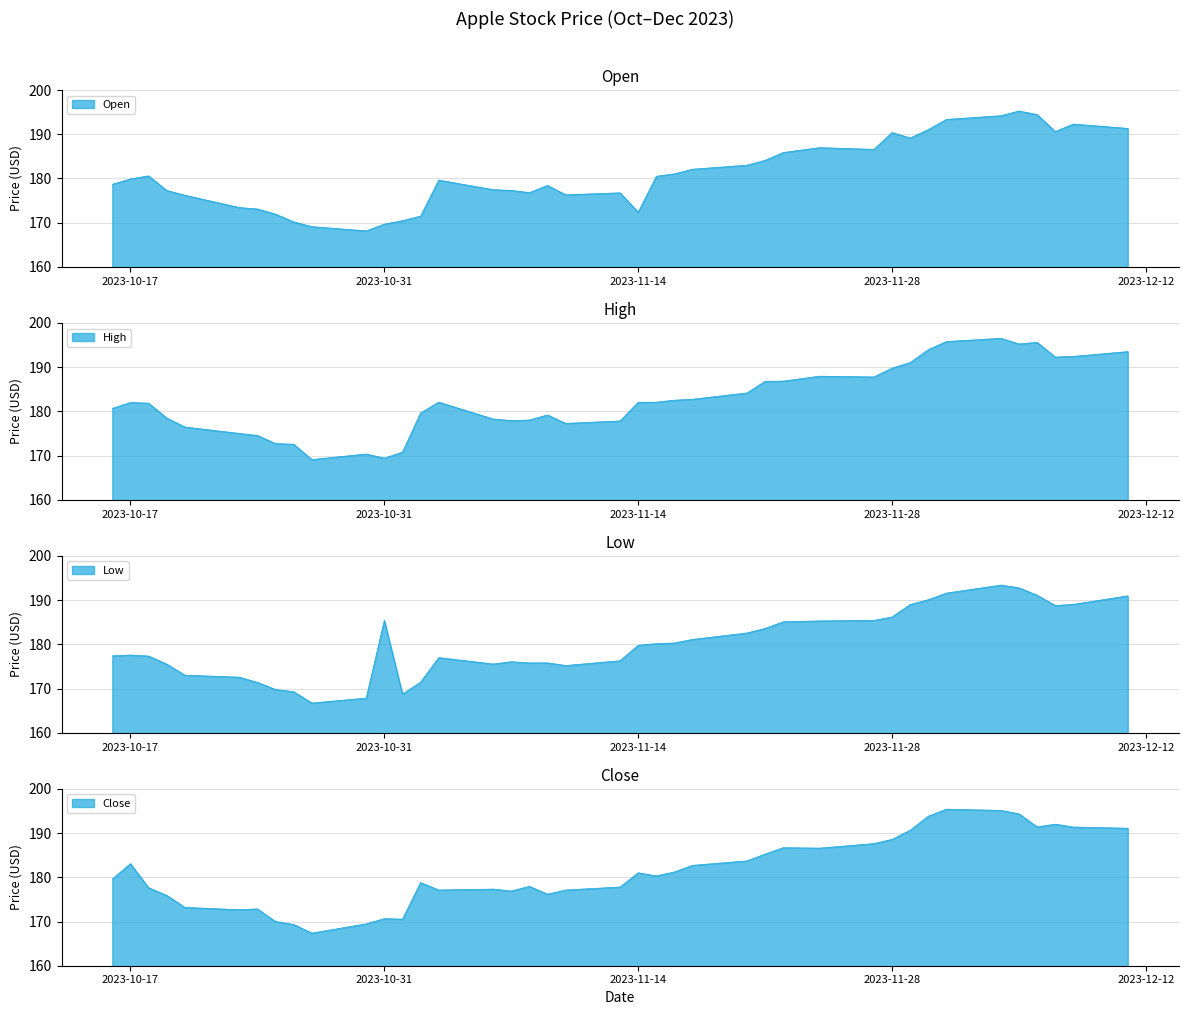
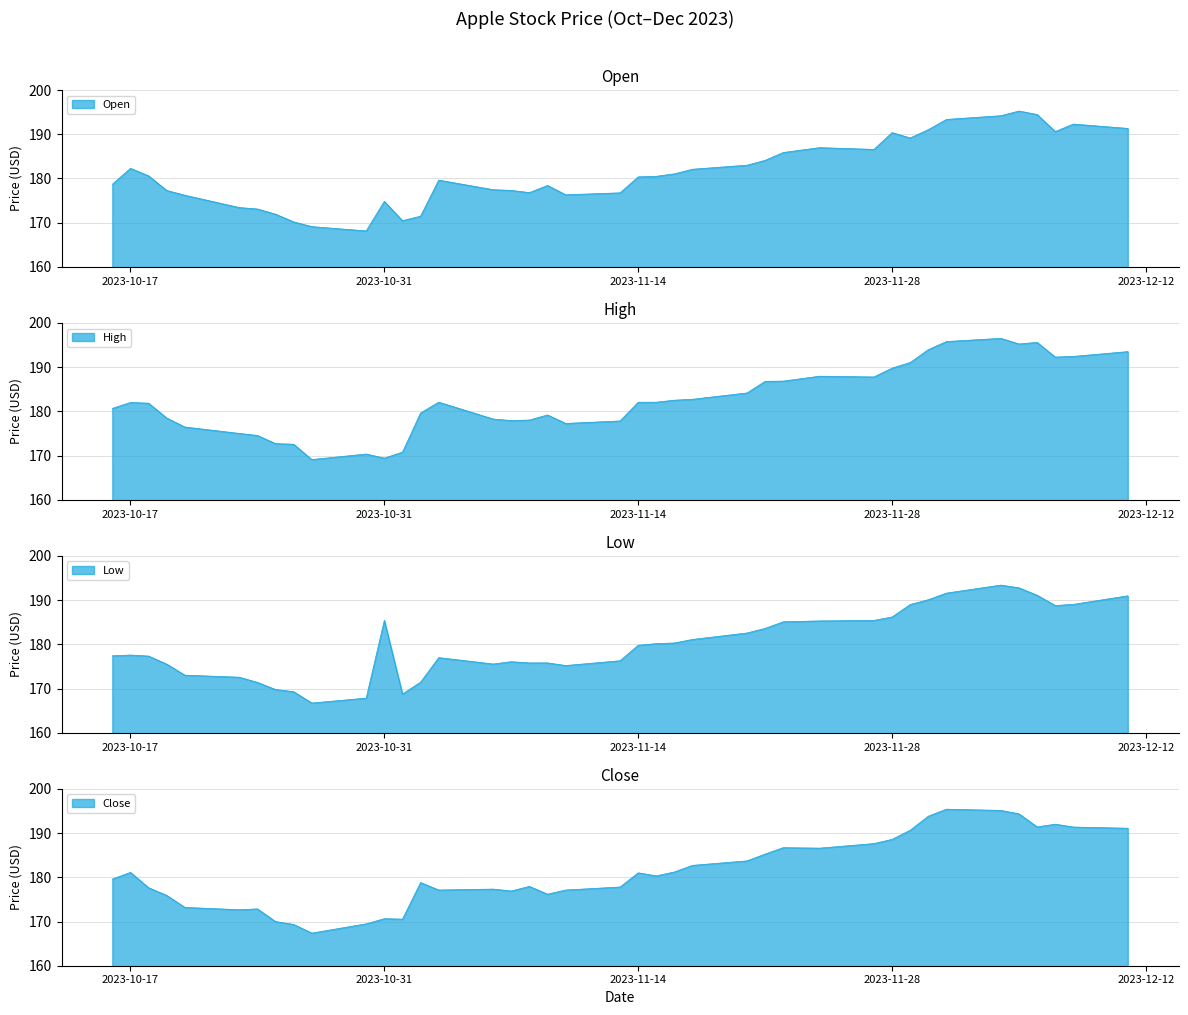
Open, 2023-10-17: 180 -> 182
Open, 2023-10-31: 170 -> 175
Open, 2023-11-14: 172 -> 180
Close, 2023-10-17: 183 -> 181
